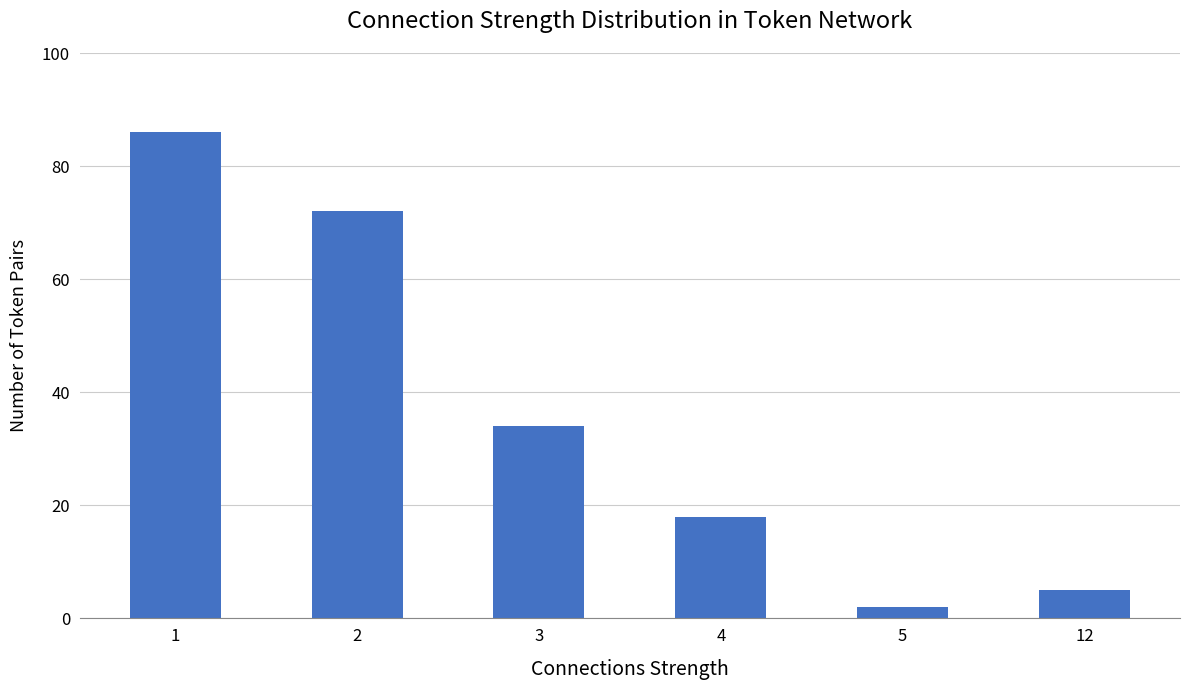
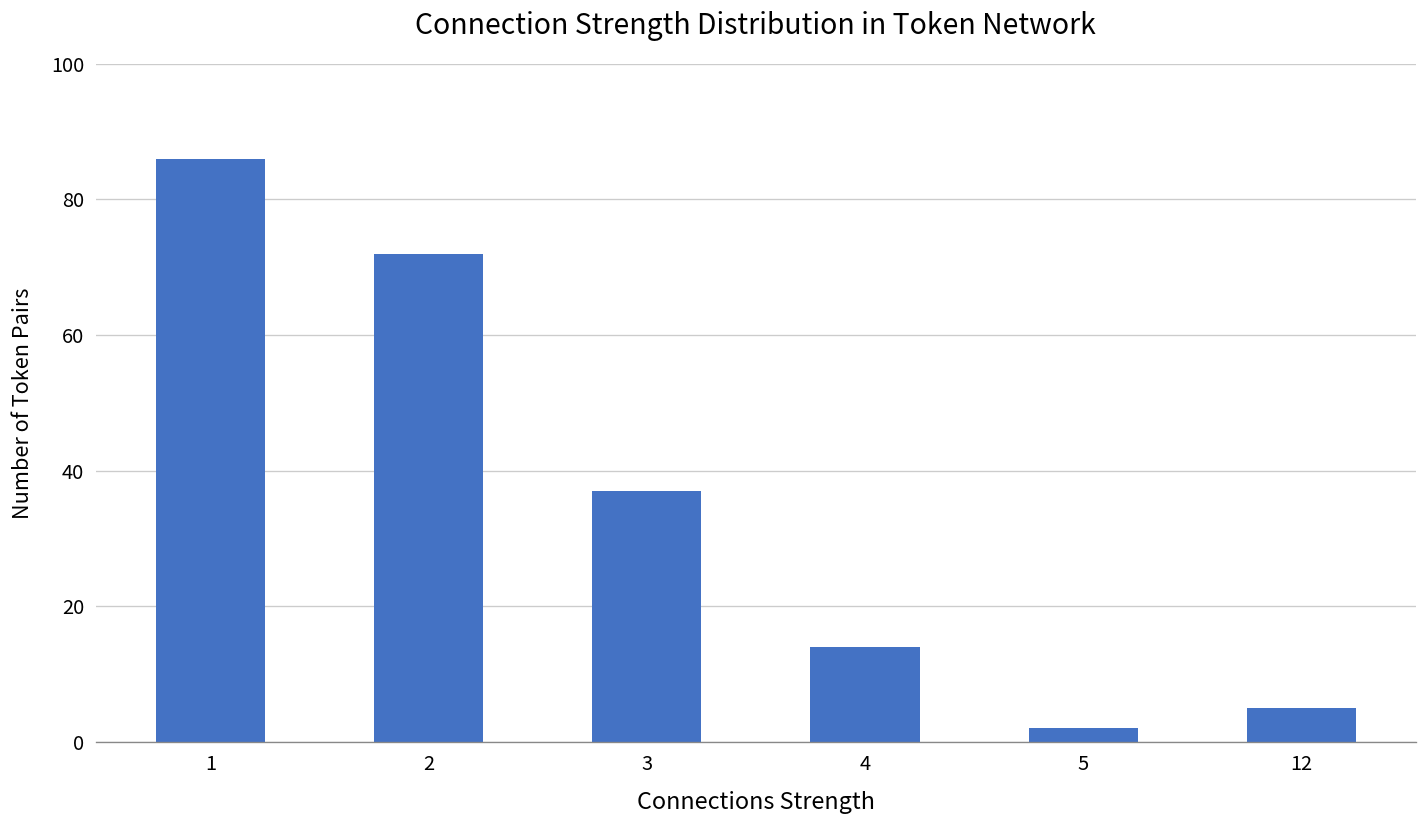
3: 34 -> 37
4: 18 -> 14
